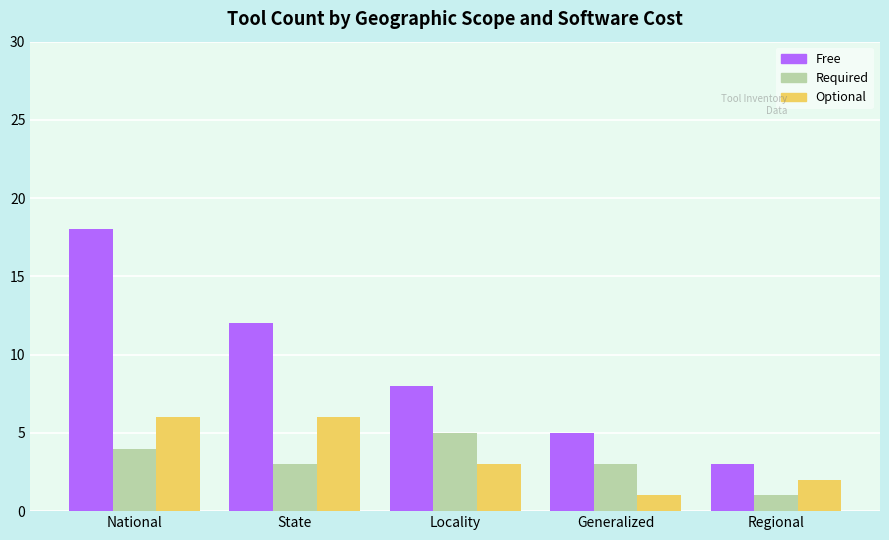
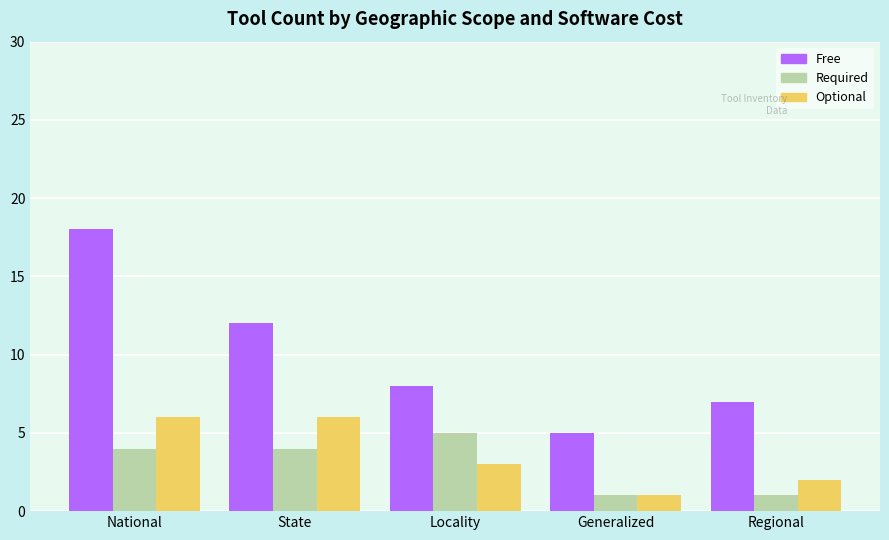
Required, State: 3 -> 4
Required, Generalized: 3 -> 1
Free, Regional: 3 -> 7
